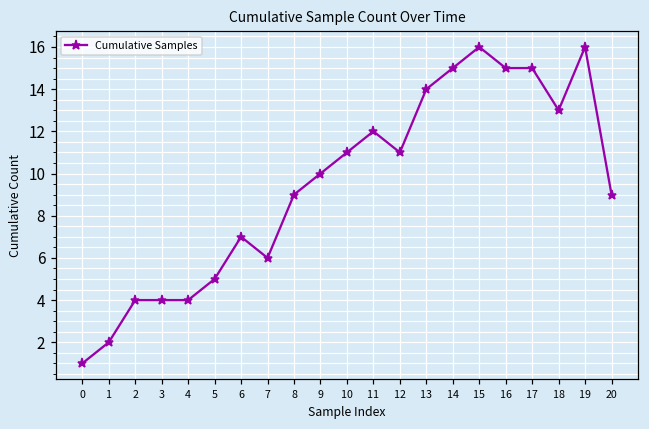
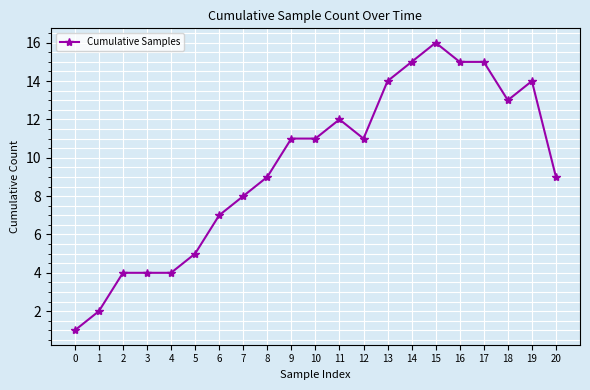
7: 6 -> 8
9: 10 -> 11
19: 16 -> 14
